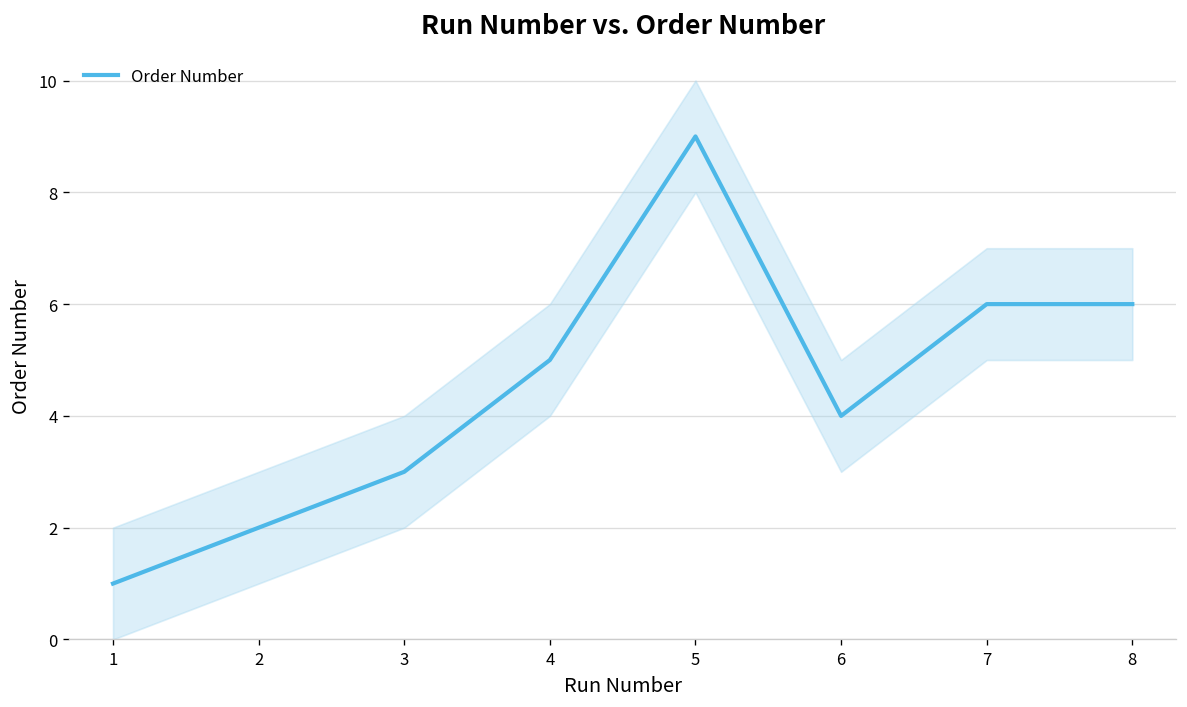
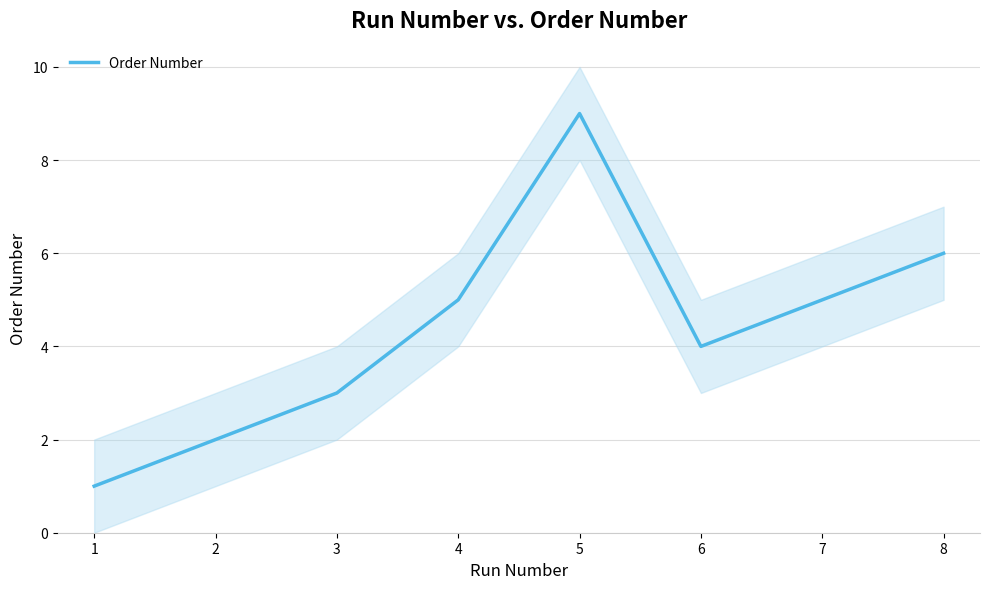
Order Number, 7: 6 -> 5
